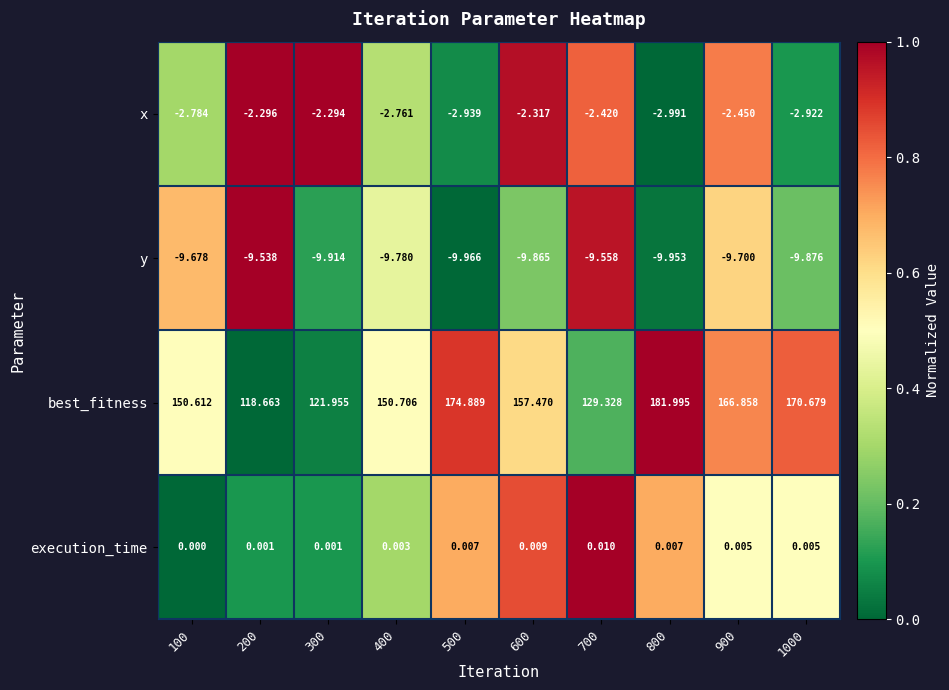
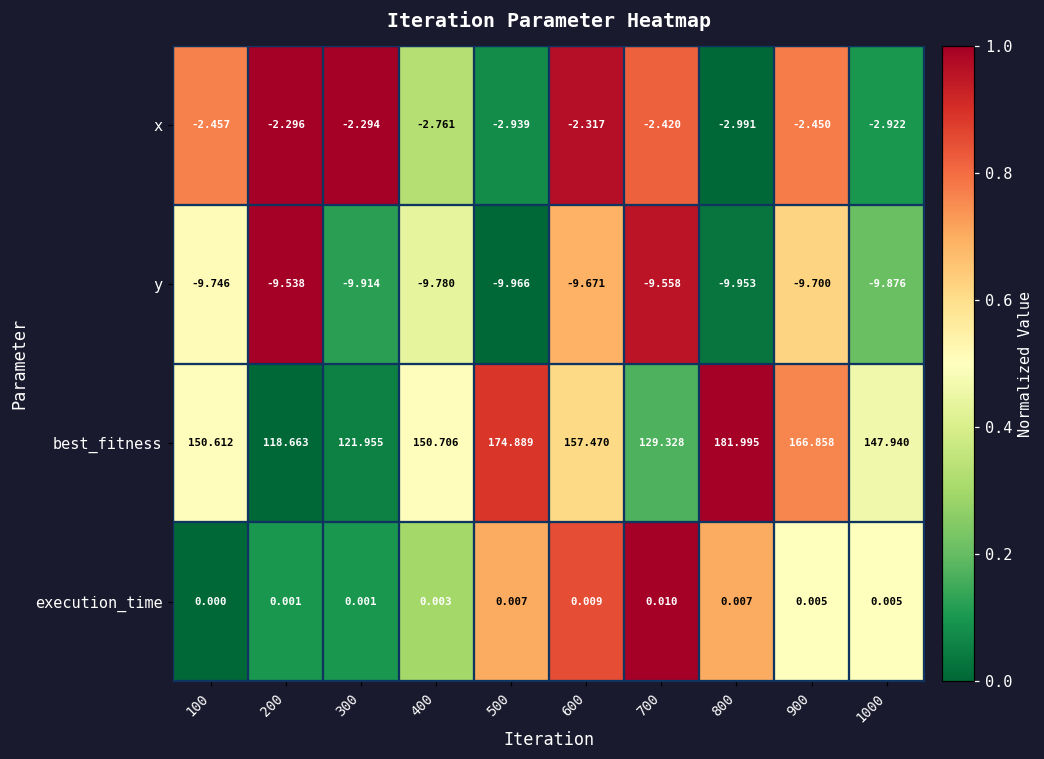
x, 100: -2.784 -> -2.457
y, 100: -9.678 -> -9.746
y, 600: -9.865 -> -9.671
best_fitness, 1000: 170.679 -> 147.940
